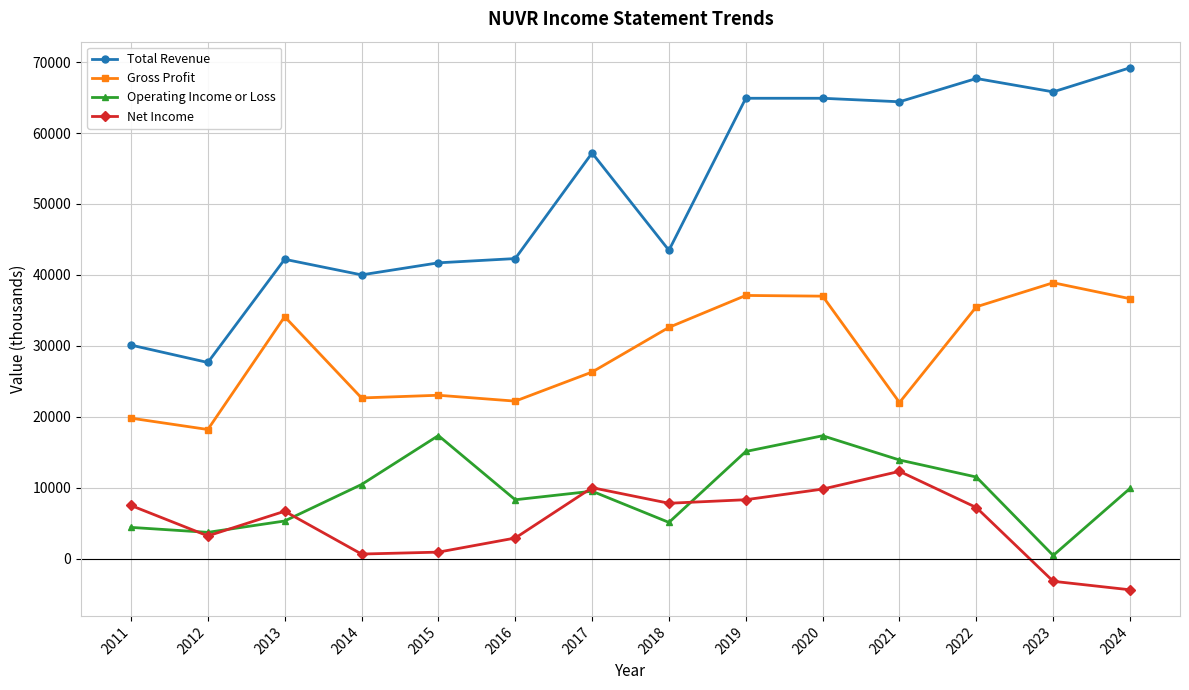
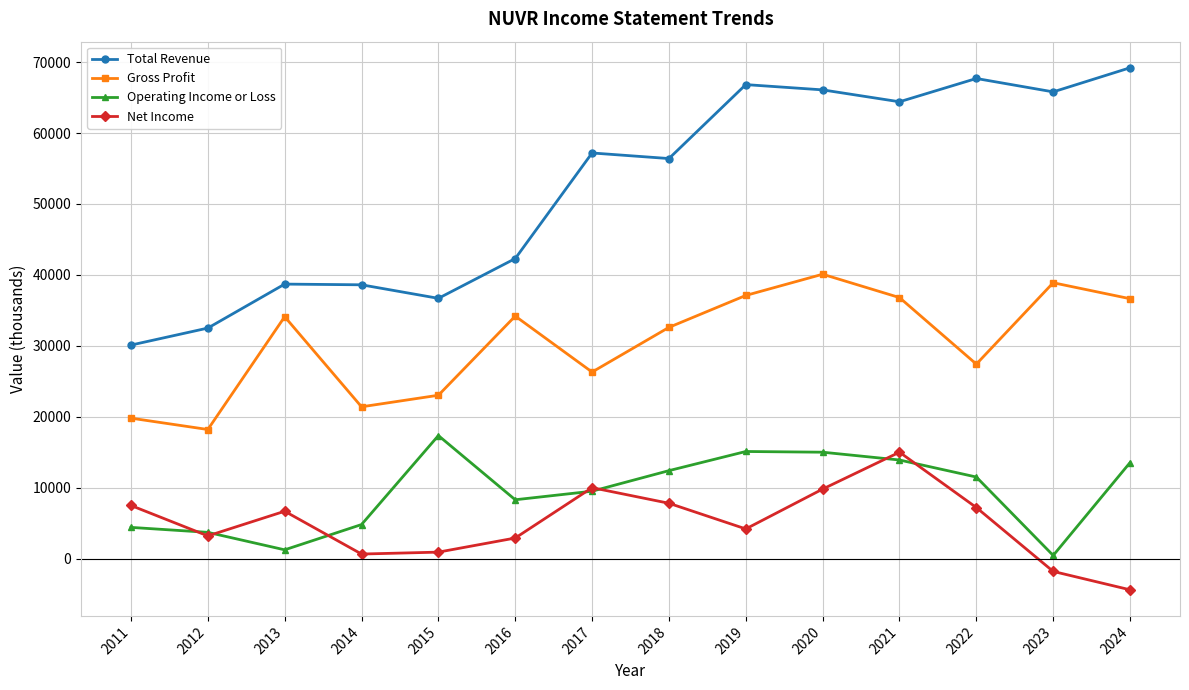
Total Revenue, 2012: 28000 -> 33000
Total Revenue, 2013: 42000 -> 39000
Operating Income or Loss, 2013: 5000 -> 1000
Total Revenue, 2014: 40000 -> 39000
Gross Profit, 2014: 23000 -> 21000
Operating Income or Loss, 2014: 10000 -> 5000
Total Revenue, 2015: 42000 -> 37000
Gross Profit, 2016: 22000 -> 34000
Total Revenue, 2018: 43000 -> 56000
Operating Income or Loss, 2018: 5000 -> 12000
Total Revenue, 2019: 65000 -> 67000
Net Income, 2019: 8000 -> 4000
Total Revenue, 2020: 65000 -> 66000
Gross Profit, 2020: 37000 -> 40000
Operating Income or Loss, 2020: 17000 -> 15000
Gross Profit, 2021: 22000 -> 37000
Net Income, 2021: 12000 -> 15000
Gross Profit, 2022: 36000 -> 27000
Net Income, 2023: -3000 -> -2000
Operating Income or Loss, 2024: 10000 -> 14000
